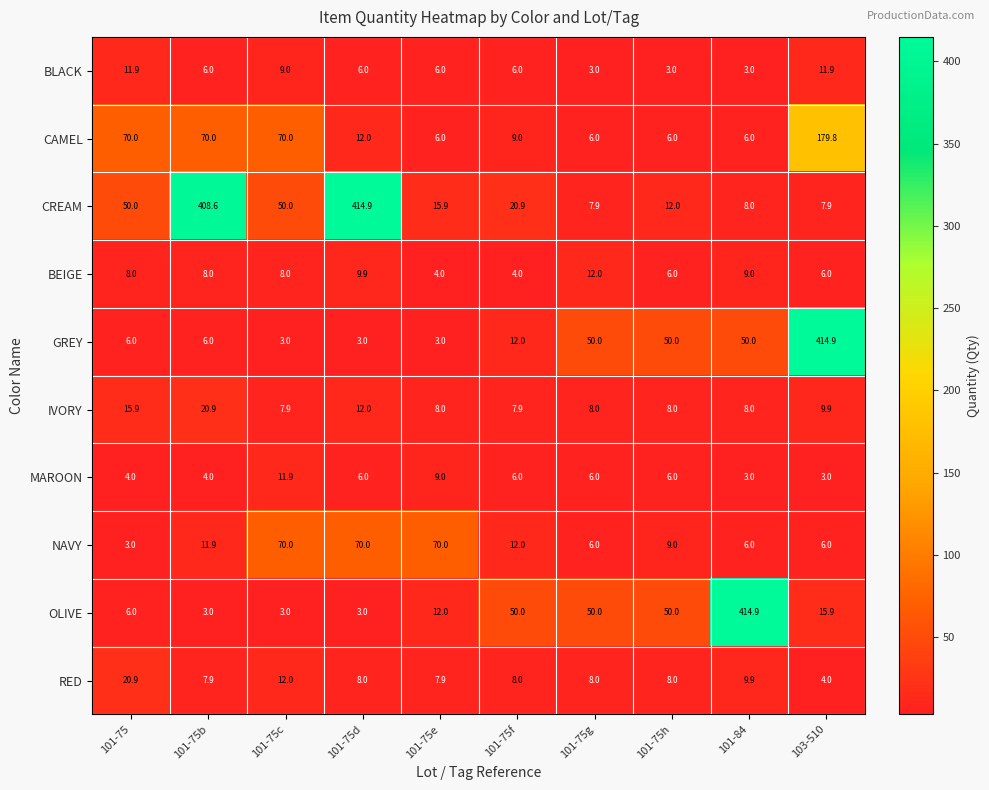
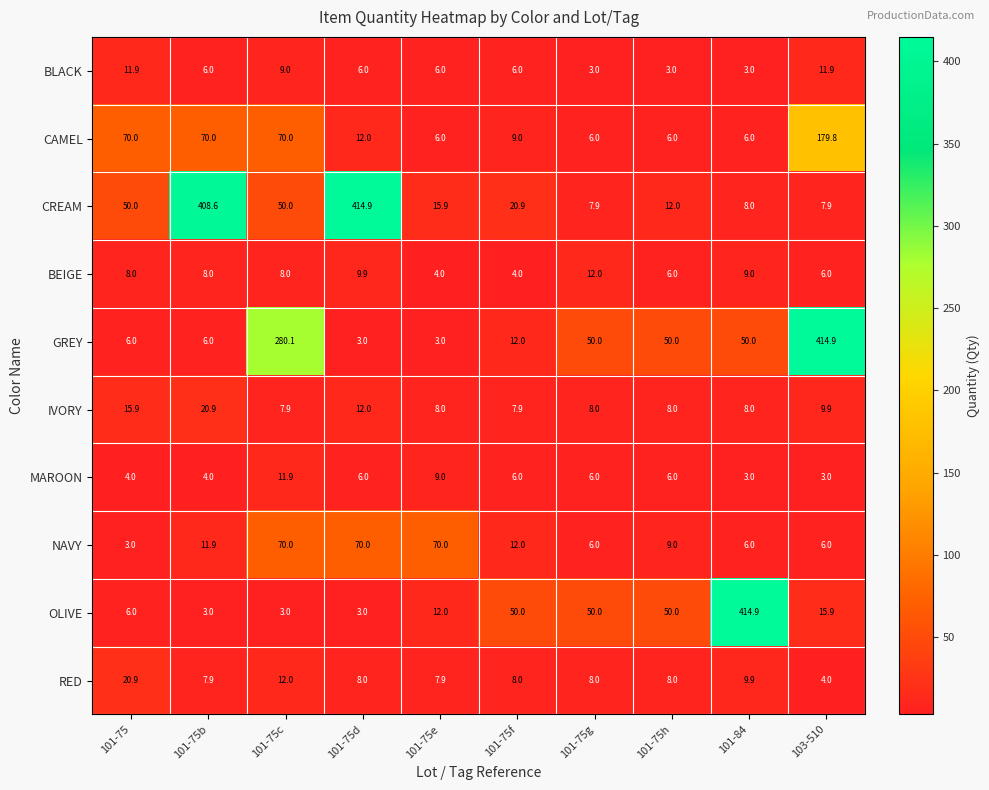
GREY, 101-75c: 3.0 -> 280.1
